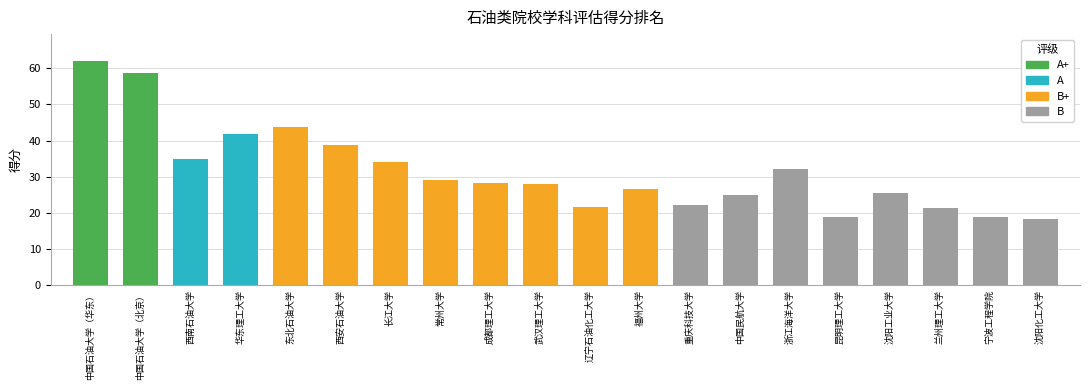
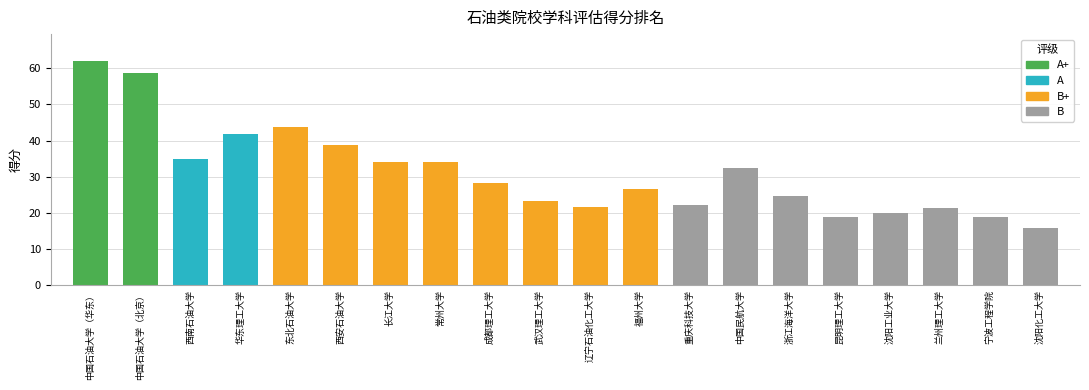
B+, 常州大学: 29 -> 34
B+, 武汉理工大学: 28 -> 23
B, 中国民航大学: 25 -> 32
B, 浙江海洋大学: 32 -> 25
B, 沈阳工业大学: 26 -> 20
B, 沈阳化工大学: 18 -> 16
